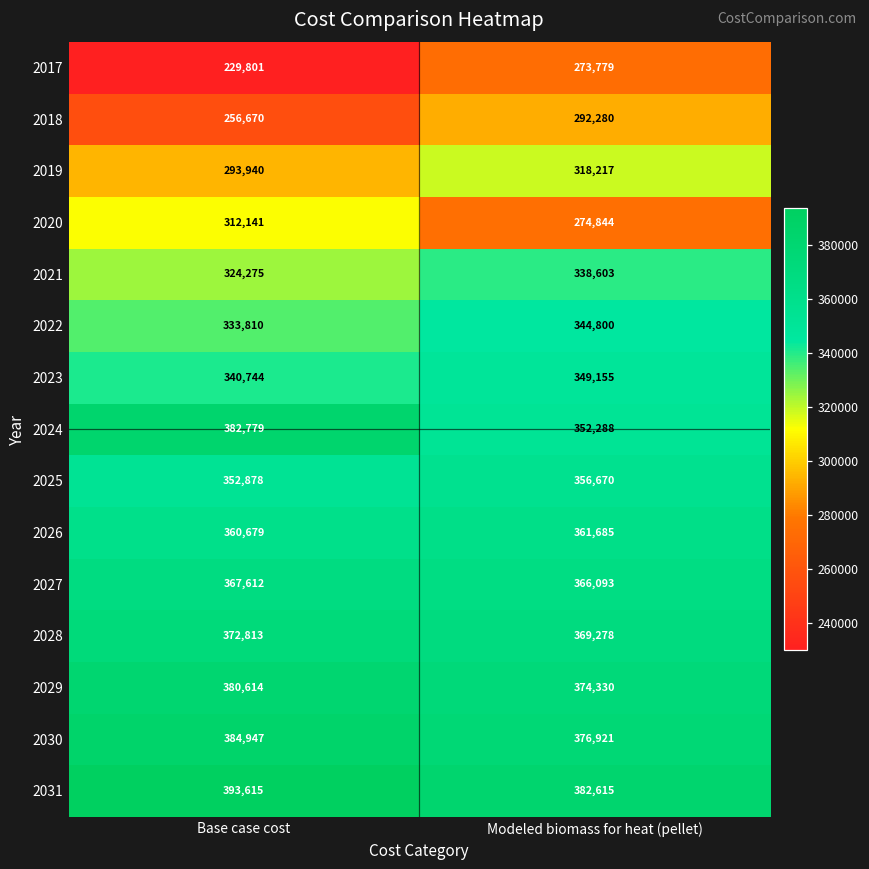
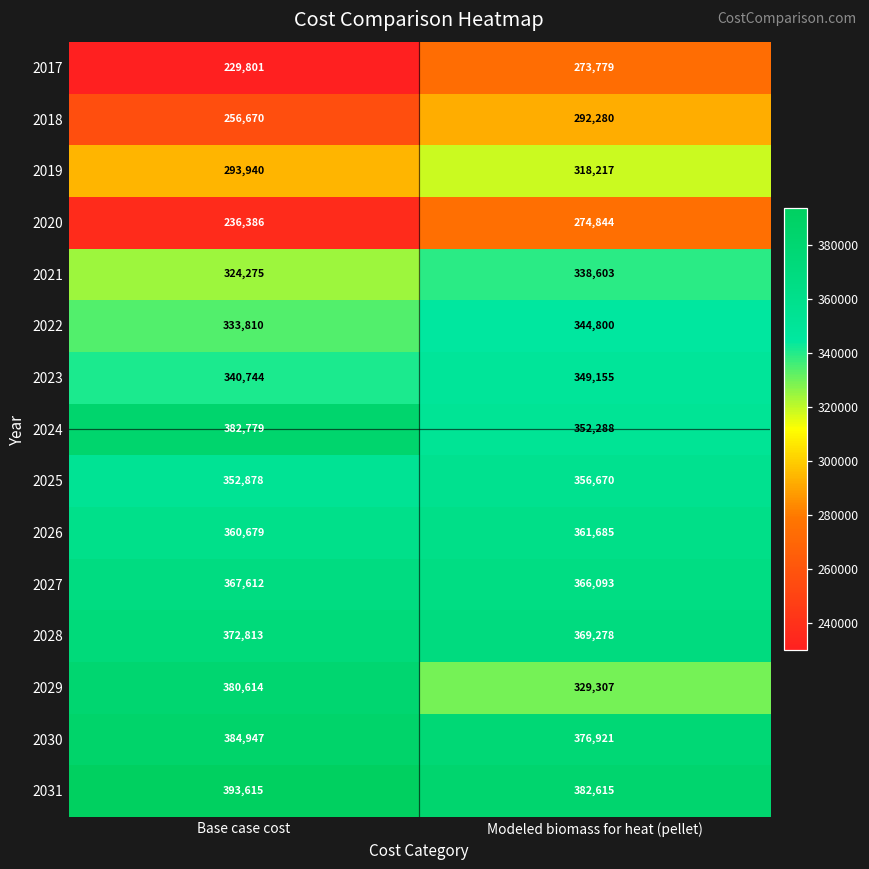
2020, Base case cost: 312,141 -> 236,386
2029, Modeled biomass for heat (pellet): 374,330 -> 329,307
